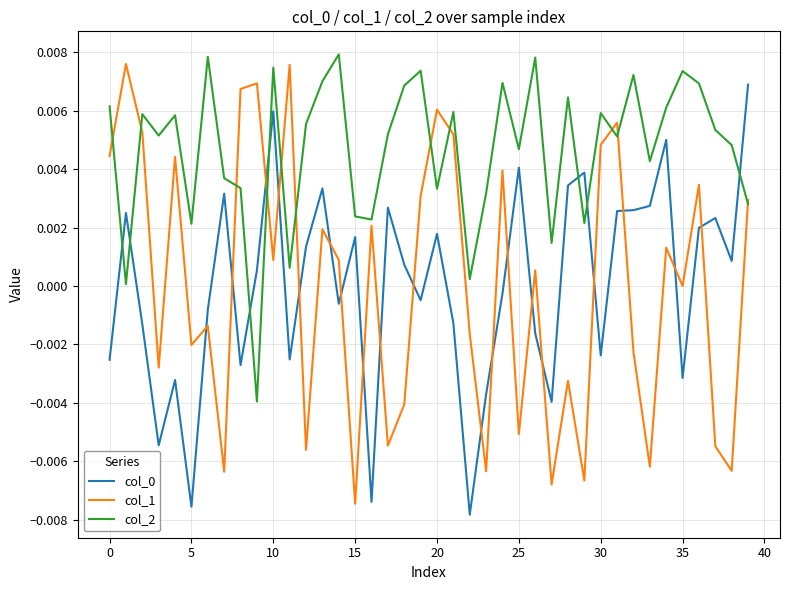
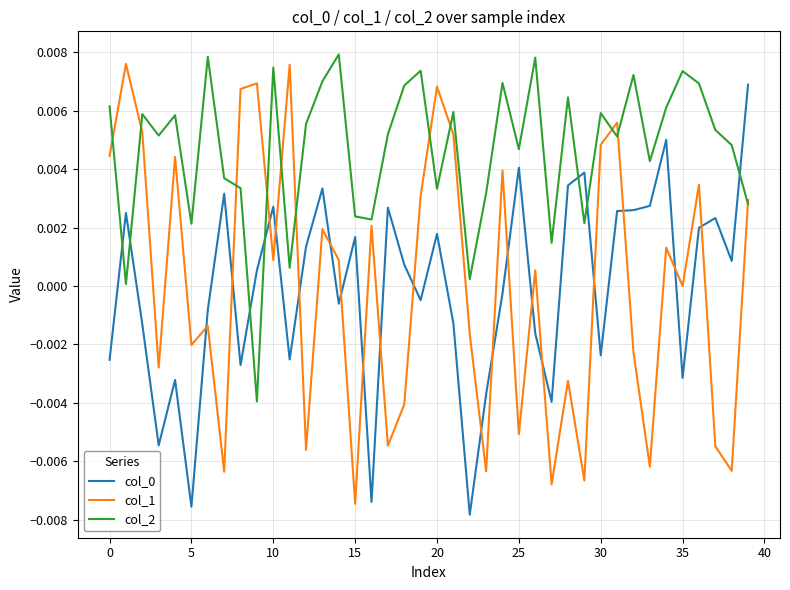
col_0, 10: 0.0060 -> 0.0027
col_1, 20: 0.0060 -> 0.0068
